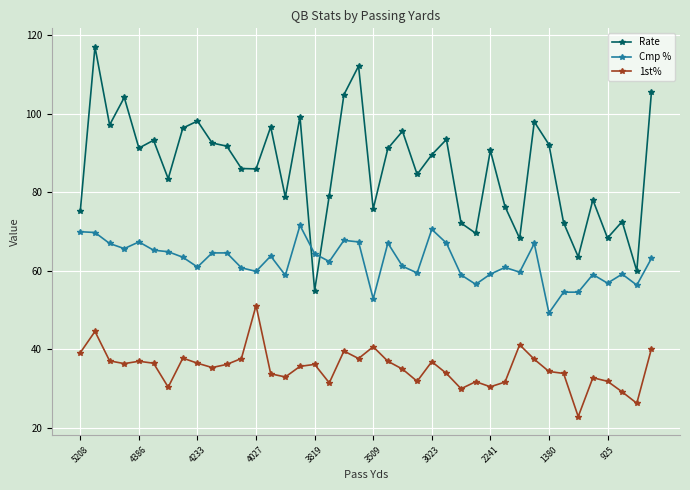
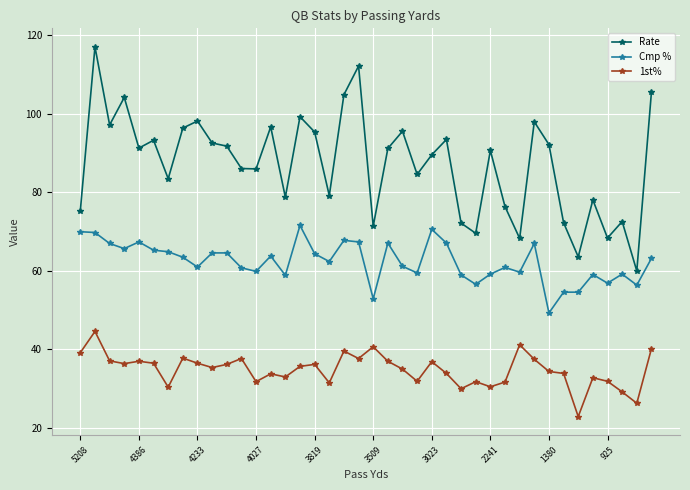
1st%, 4027: 51 -> 32
Rate, 3819: 55 -> 95
Rate, 3509: 76 -> 71
